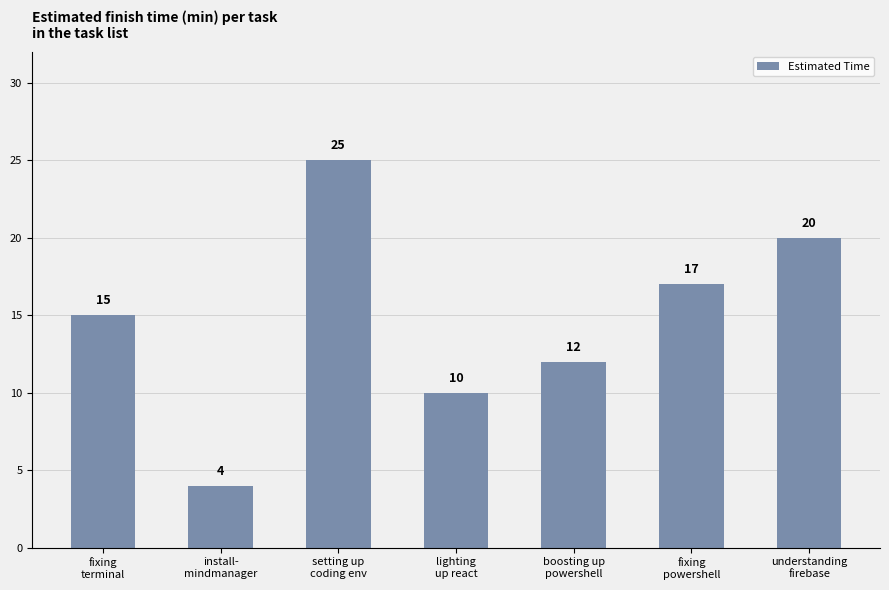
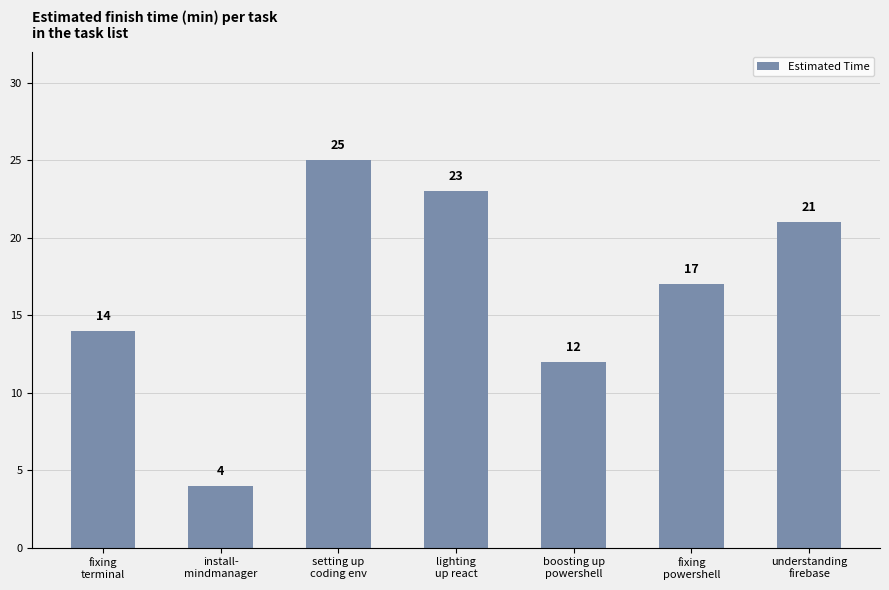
fixing terminal: 15 -> 14
lighting up react: 10 -> 23
understanding firebase: 20 -> 21
